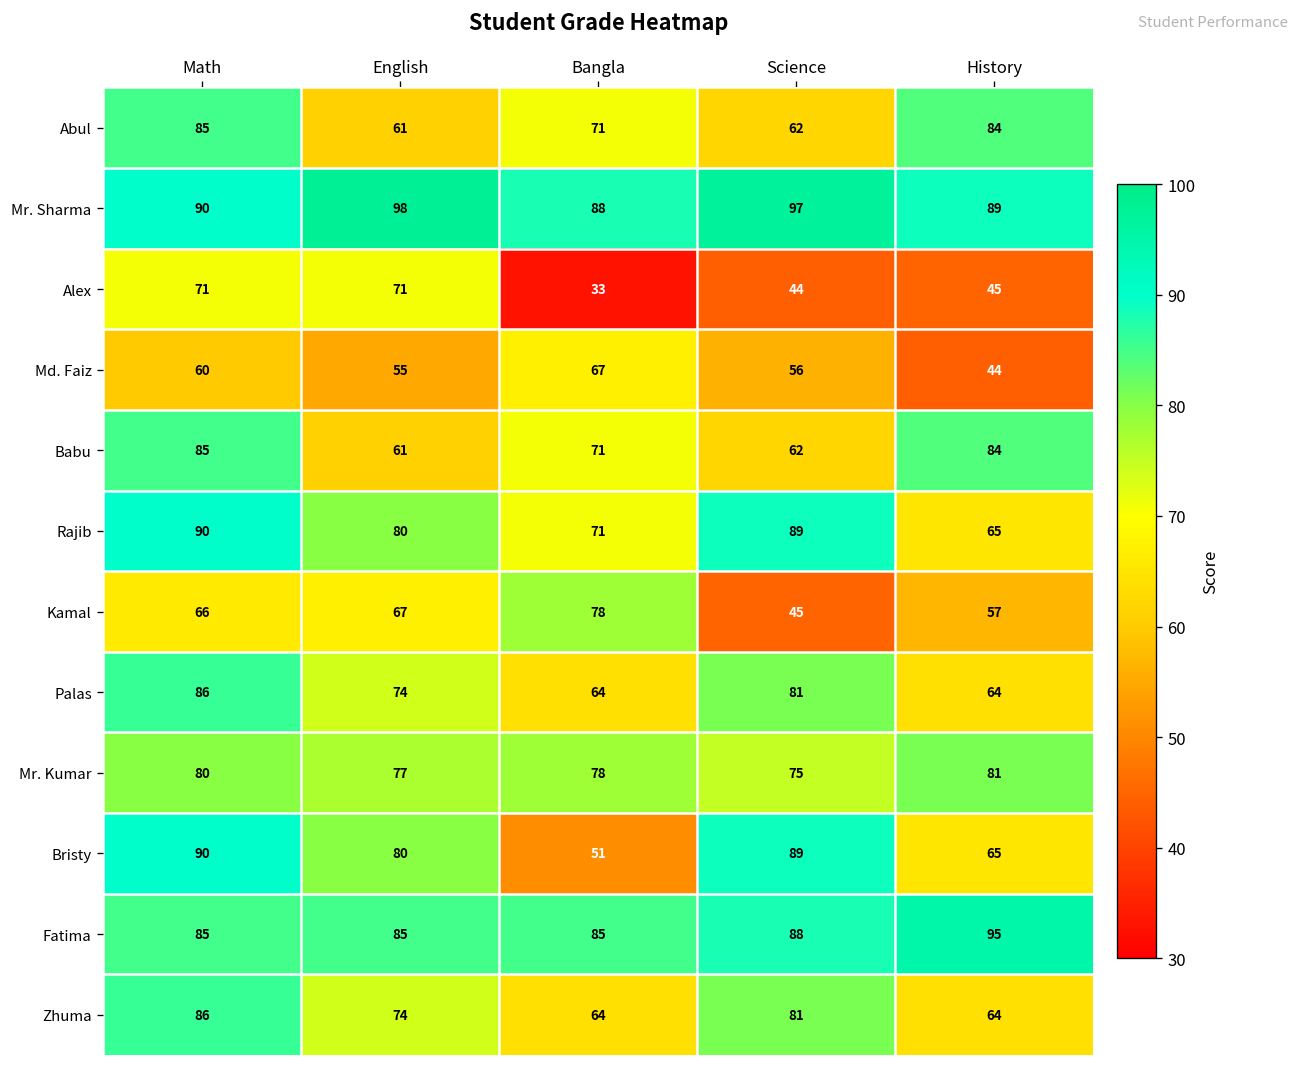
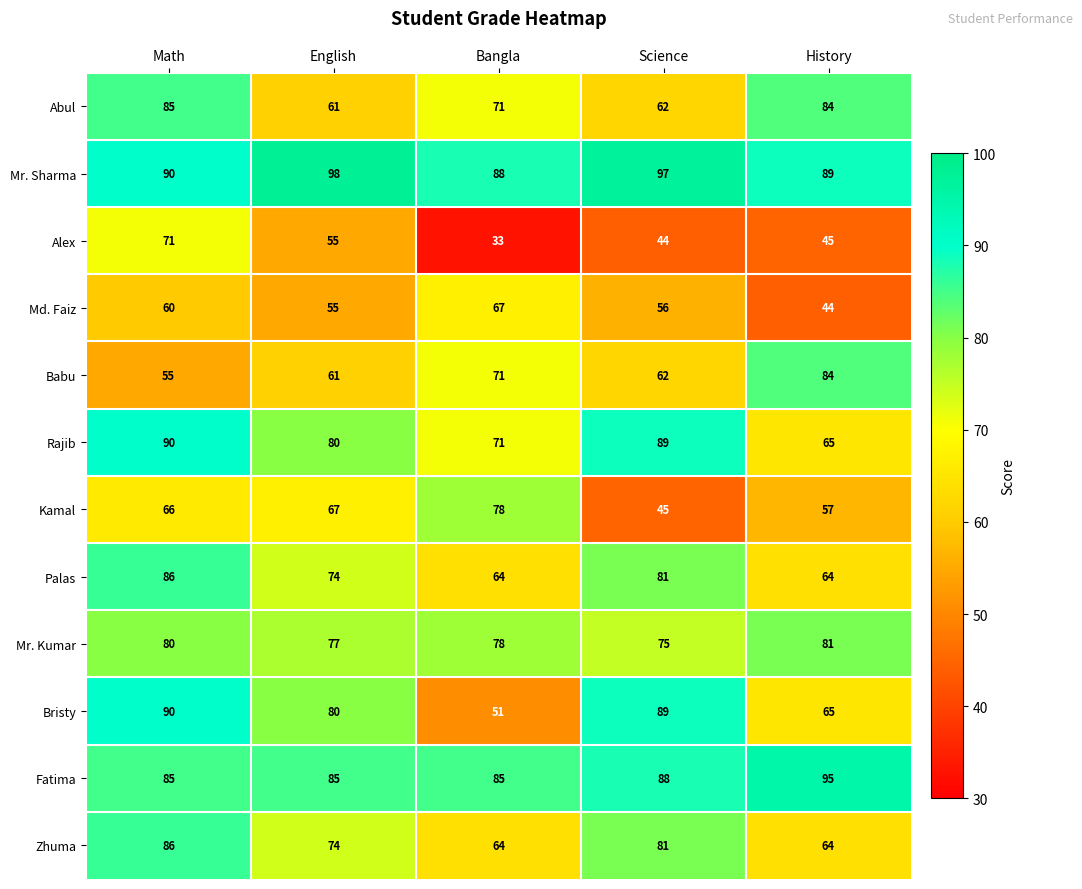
Alex, English: 71 -> 55
Babu, Math: 85 -> 55
